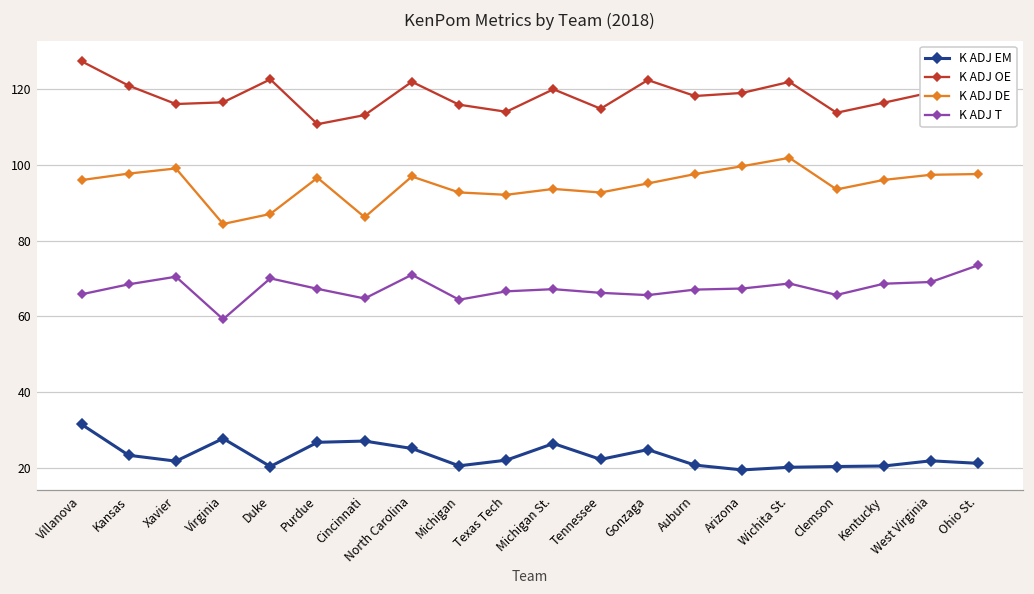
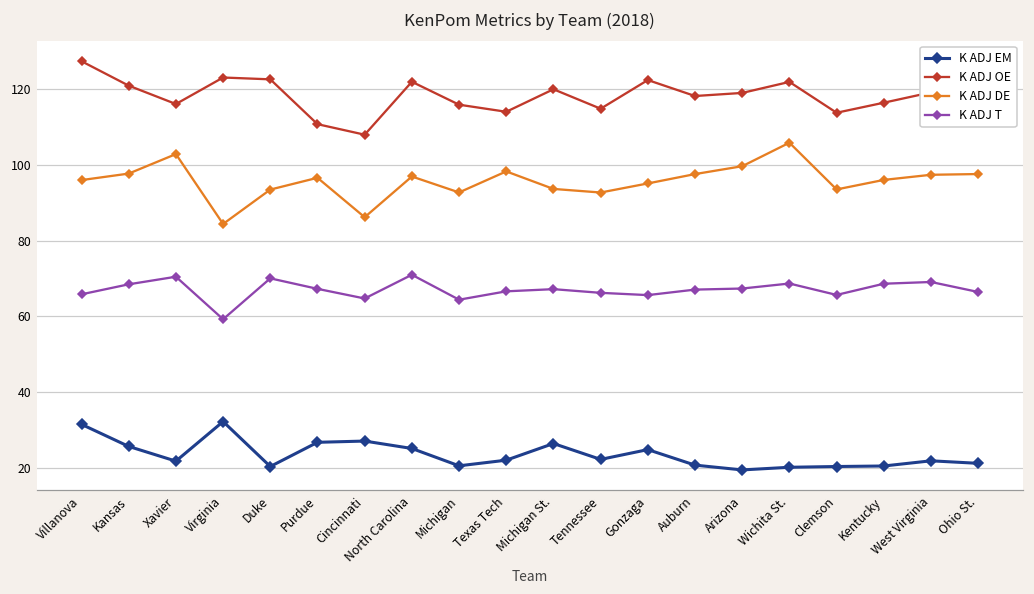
K ADJ EM, Kansas: 23 -> 26
K ADJ DE, Xavier: 99 -> 103
K ADJ EM, Virginia: 28 -> 32
K ADJ OE, Virginia: 117 -> 123
K ADJ DE, Duke: 87 -> 93
K ADJ OE, Cincinnati: 113 -> 108
K ADJ DE, Texas Tech: 92 -> 98
K ADJ DE, Wichita St.: 102 -> 106
K ADJ T, Ohio St.: 73 -> 66
